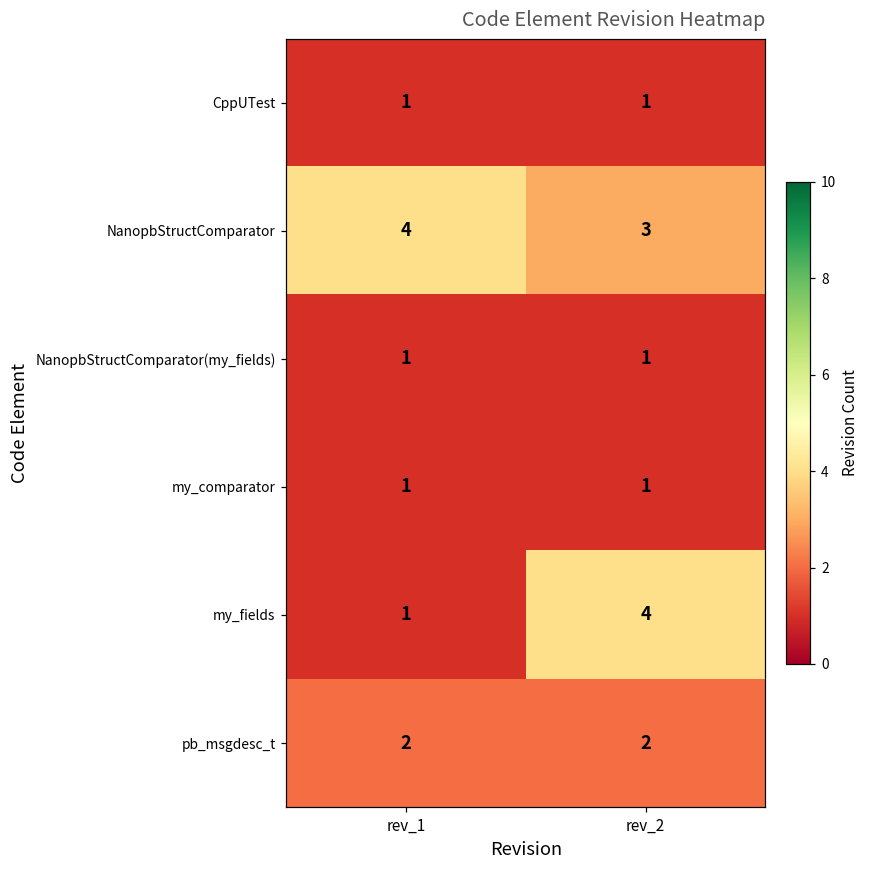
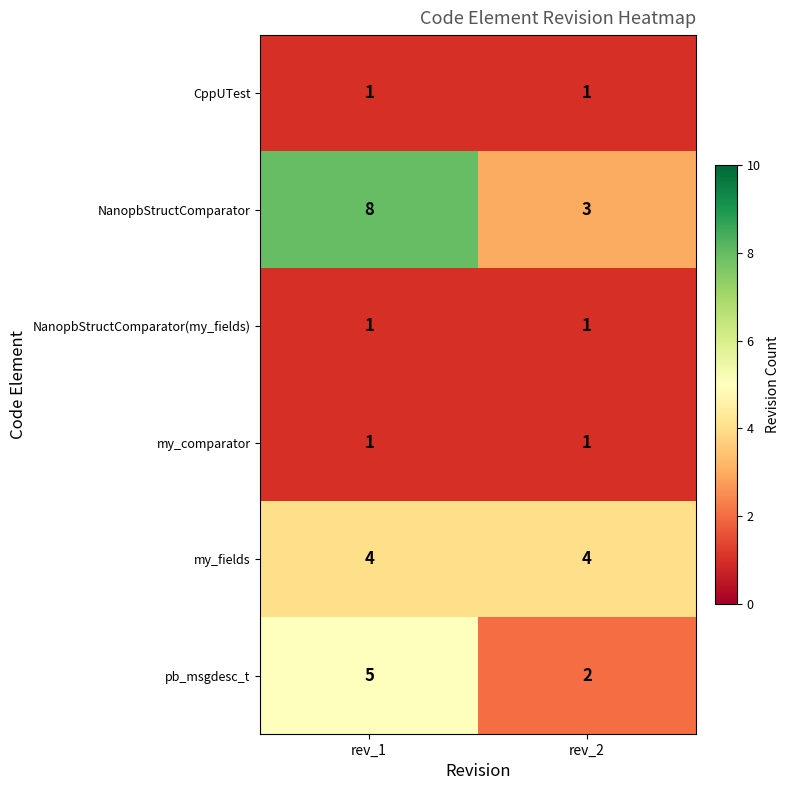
NanopbStructComparator, rev_1: 4 -> 8
my_fields, rev_1: 1 -> 4
pb_msgdesc_t, rev_1: 2 -> 5
